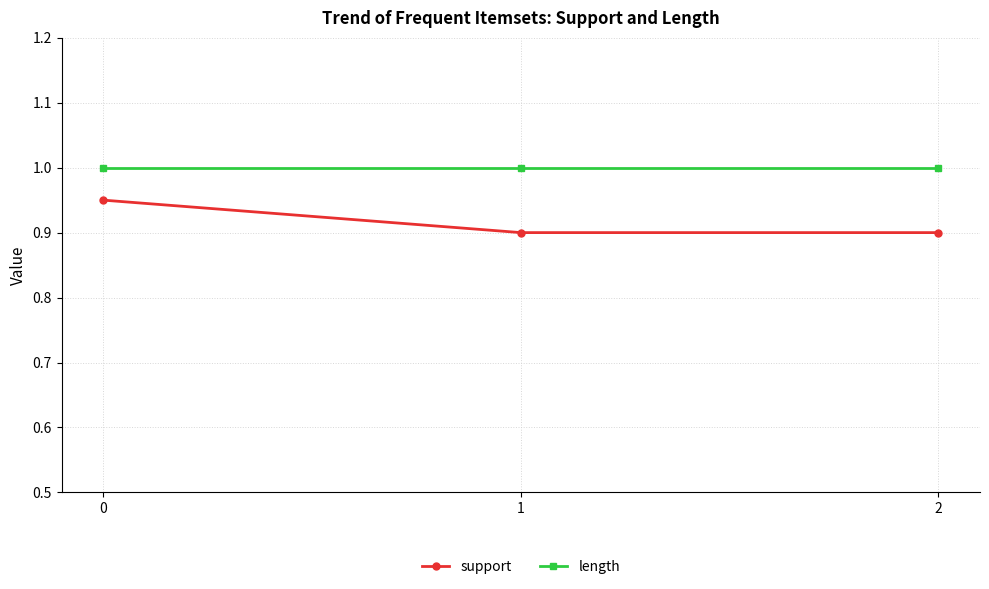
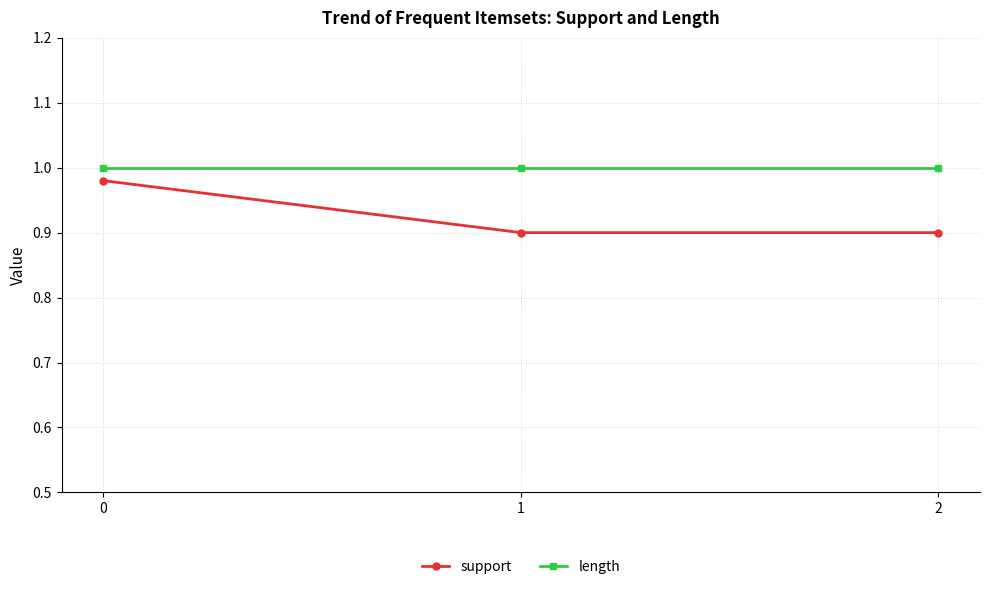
support, 0: 0.95 -> 0.98
